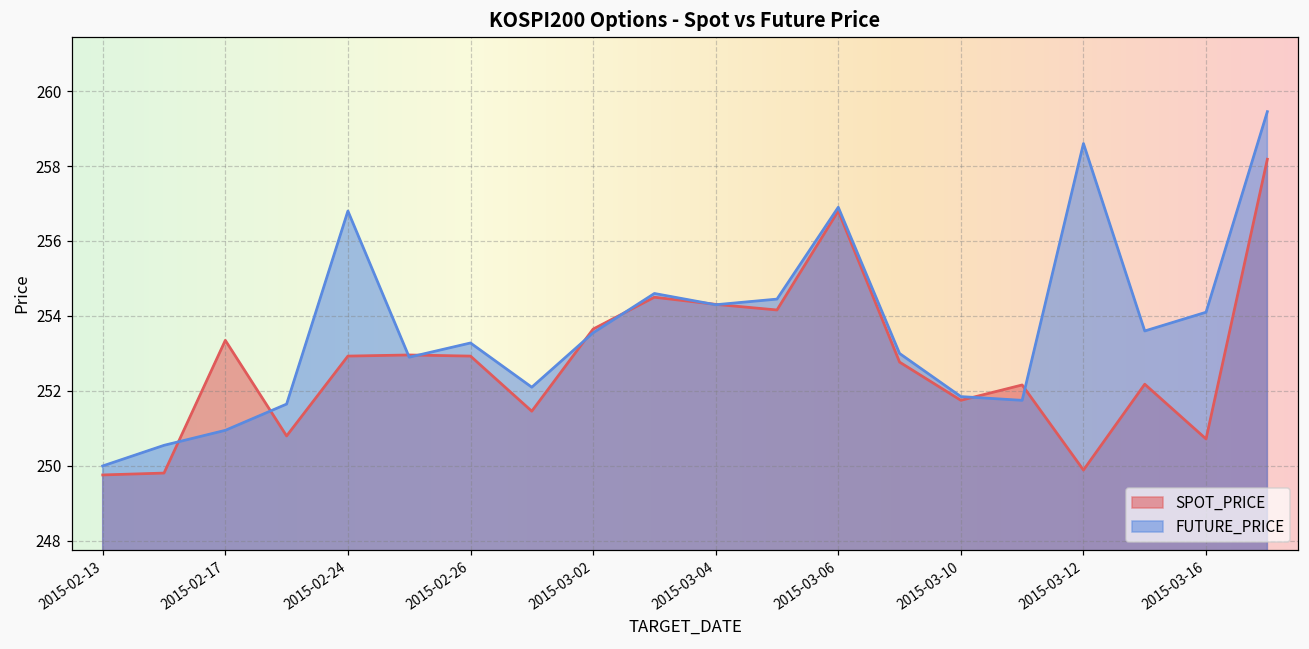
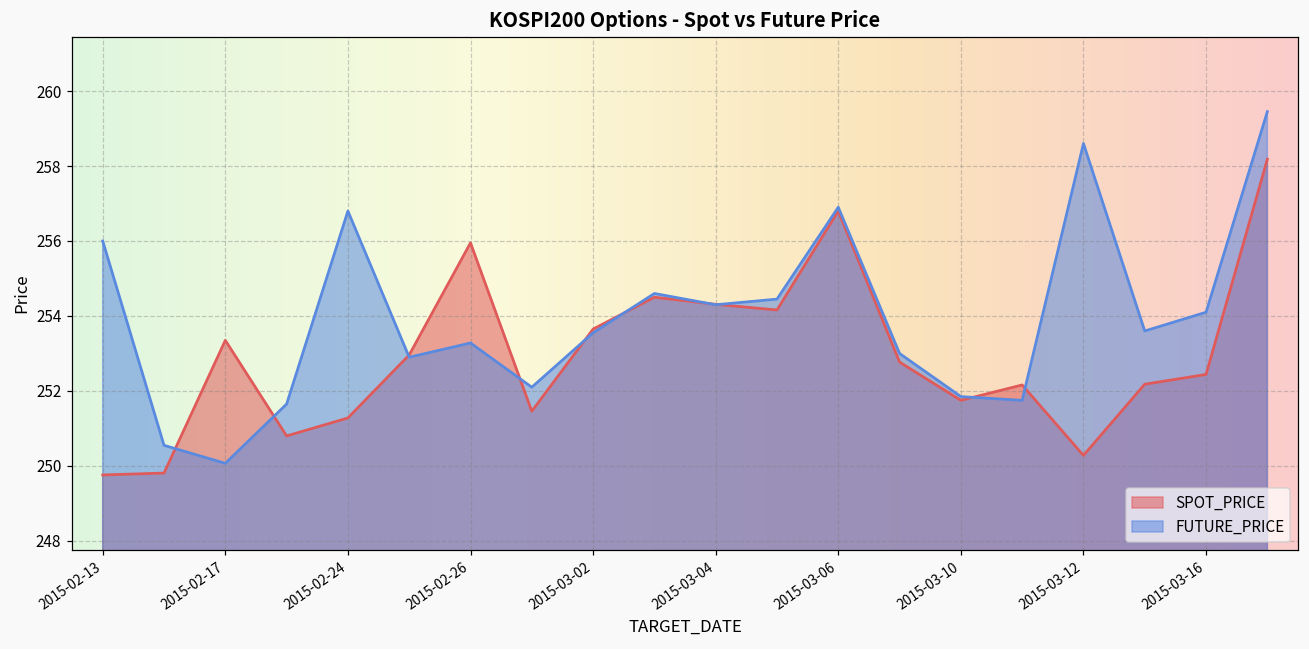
FUTURE_PRICE, 2015-02-13: 250 -> 256
FUTURE_PRICE, 2015-02-17: 251.0 -> 250.1
SPOT_PRICE, 2015-02-24: 252.9 -> 251.3
SPOT_PRICE, 2015-02-26: 252.9 -> 256.0
SPOT_PRICE, 2015-03-12: 249.9 -> 250.3
SPOT_PRICE, 2015-03-16: 250.7 -> 252.4
